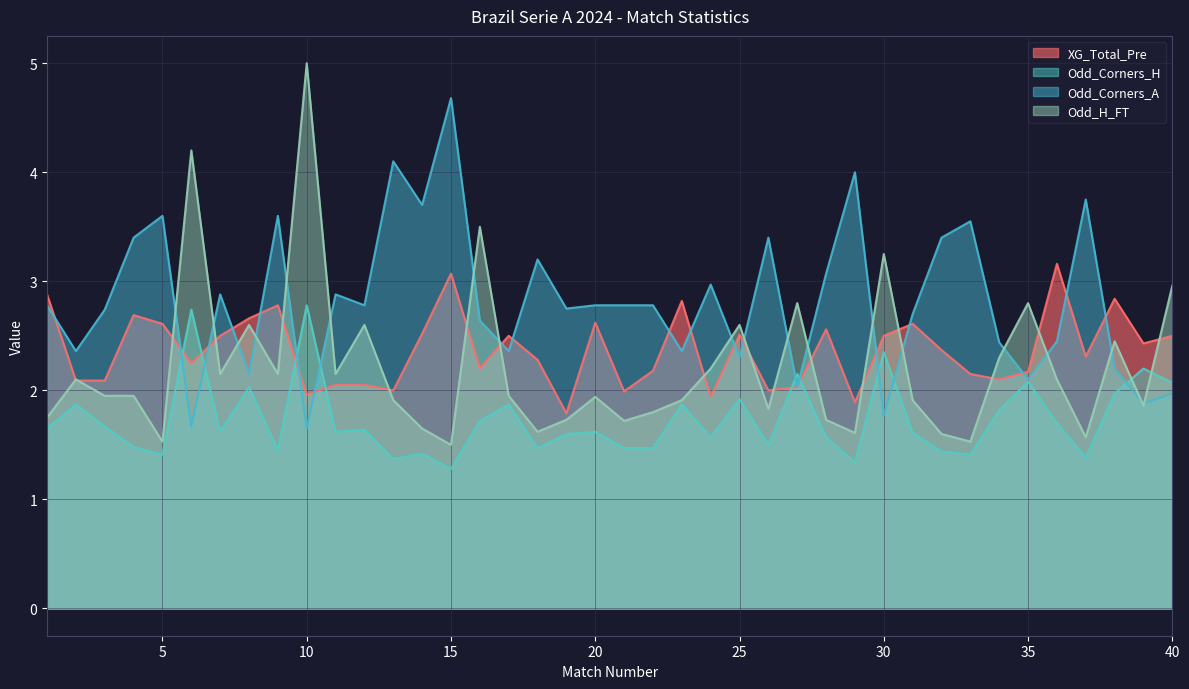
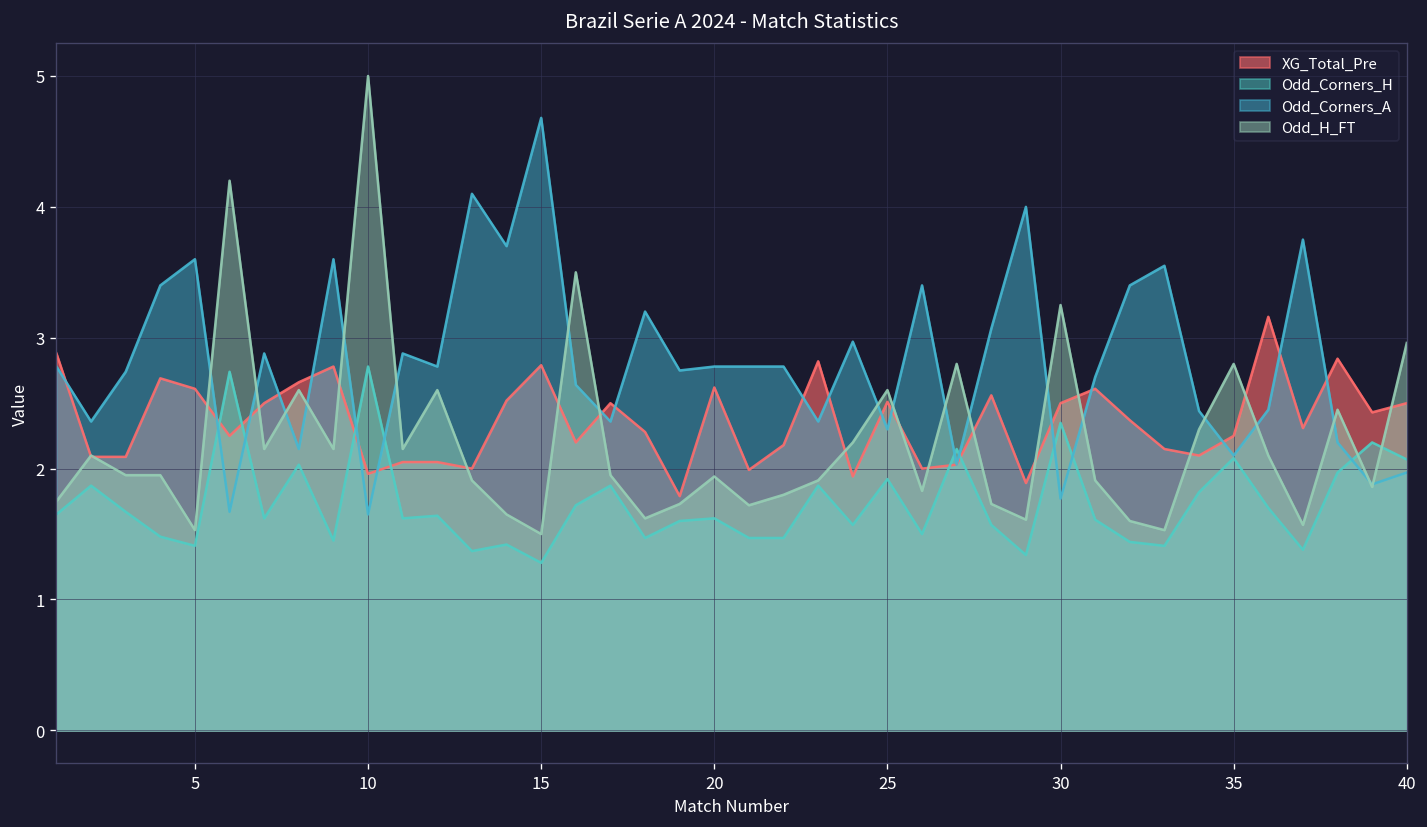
XG_Total_Pre, 15: 3.07 -> 2.79
XG_Total_Pre, 35: 2.17 -> 2.25
